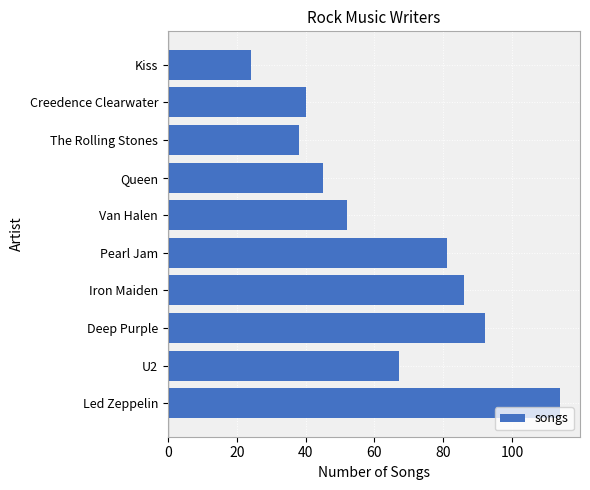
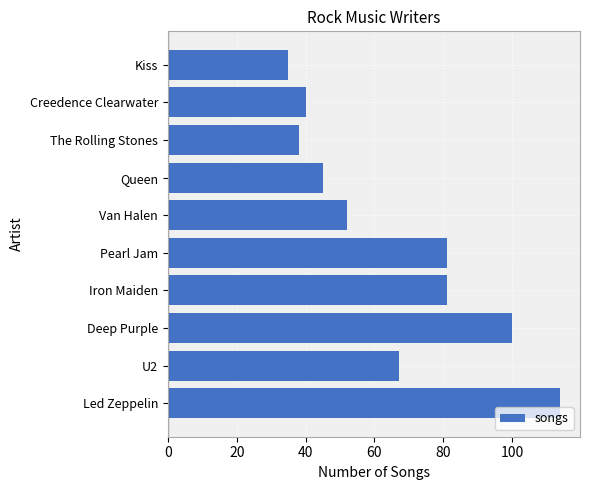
Kiss: 24 -> 35
Iron Maiden: 86 -> 81
Deep Purple: 92 -> 100
